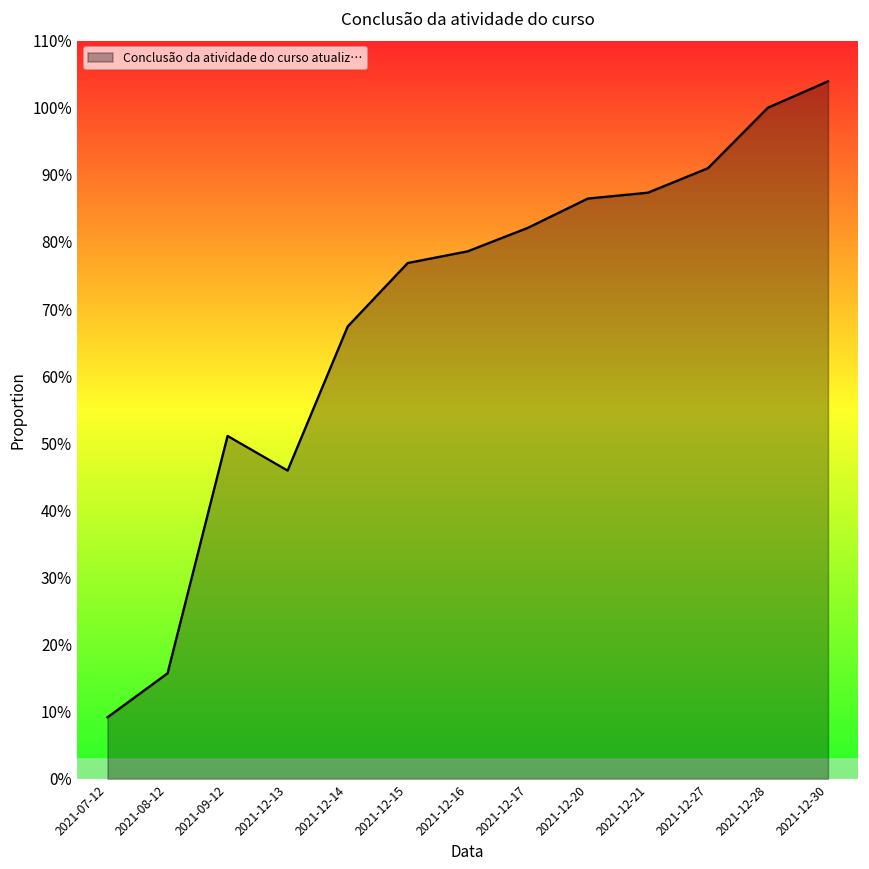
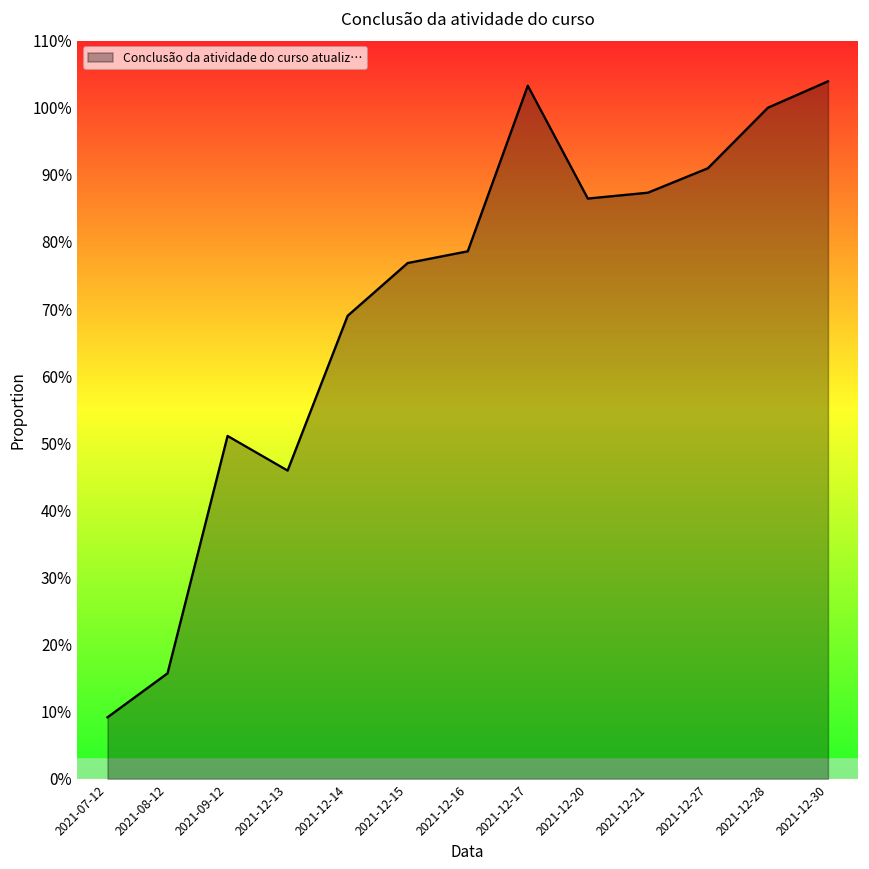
2021-12-14: 67% -> 69%
2021-12-17: 82% -> 103%
